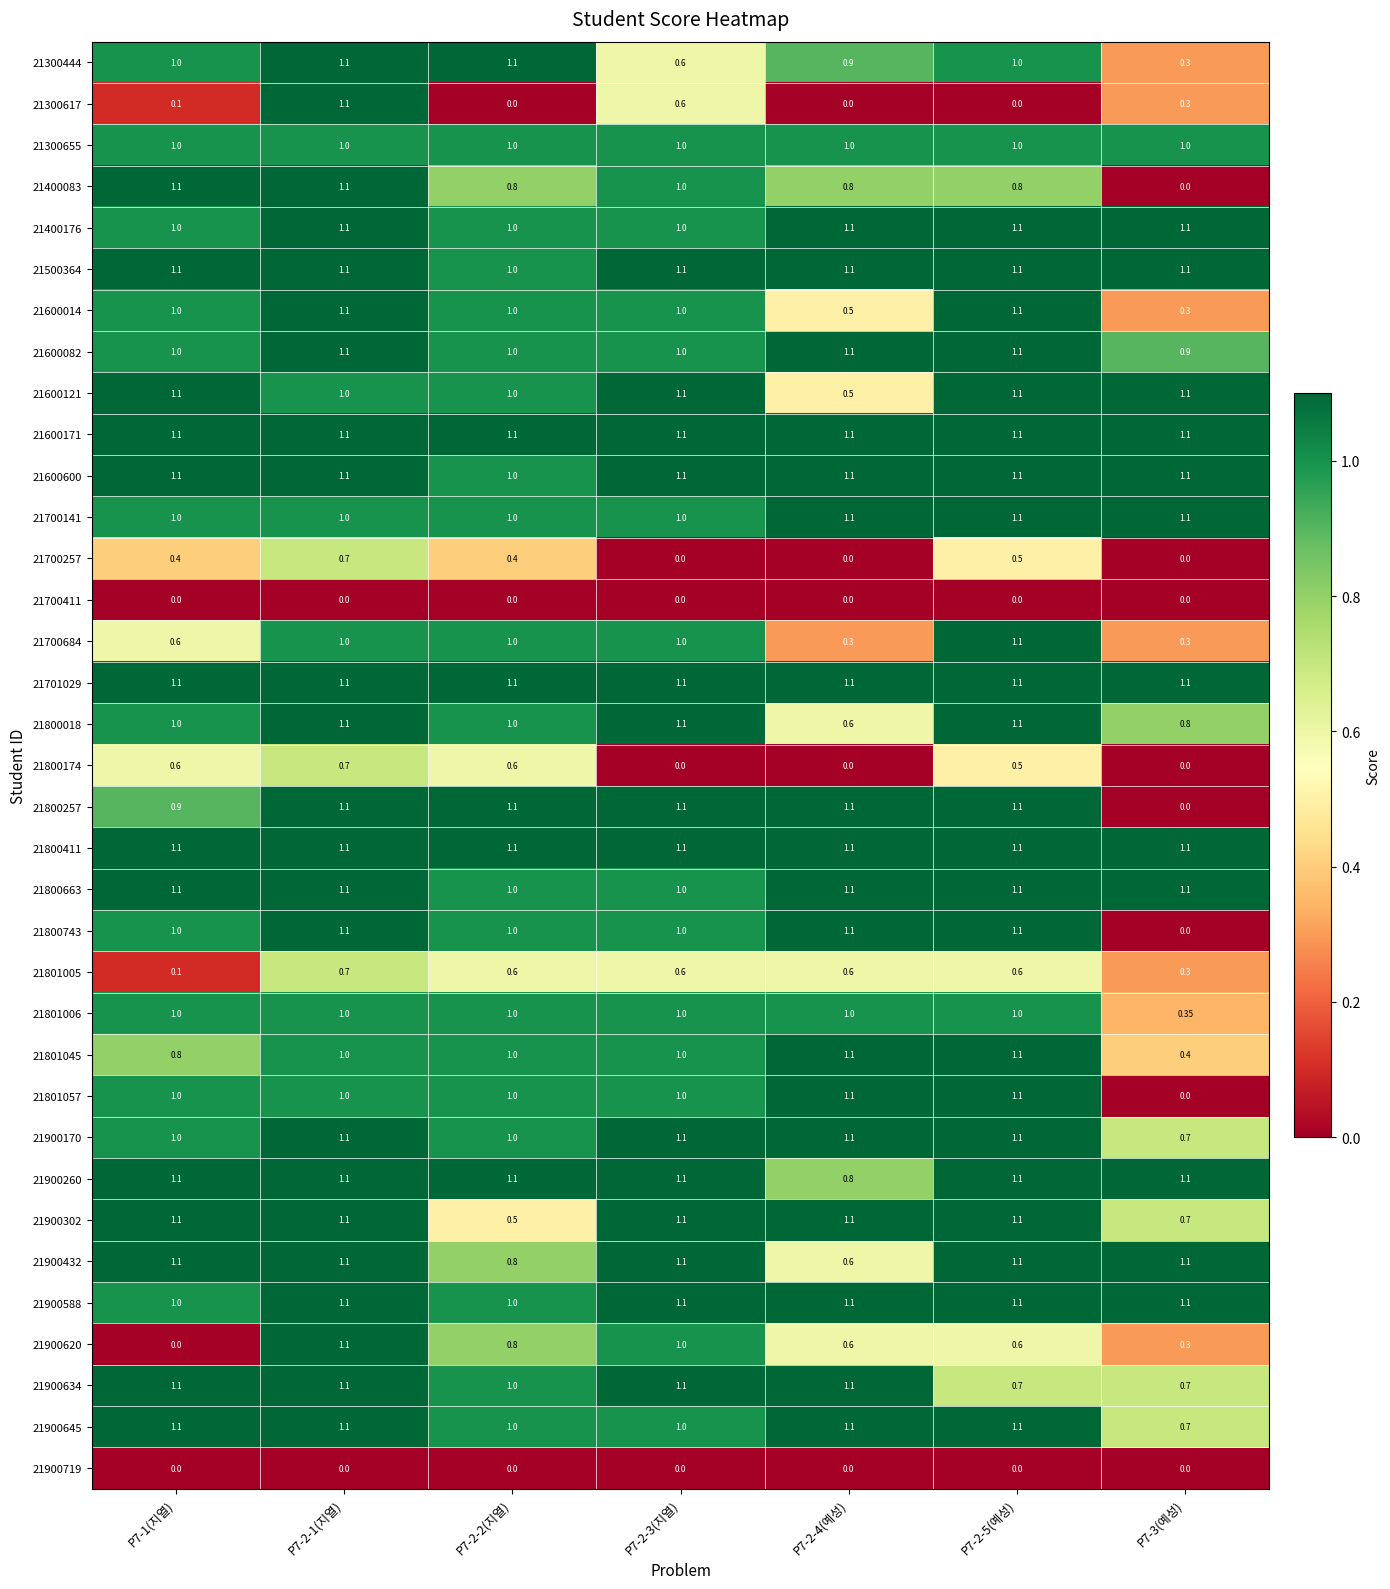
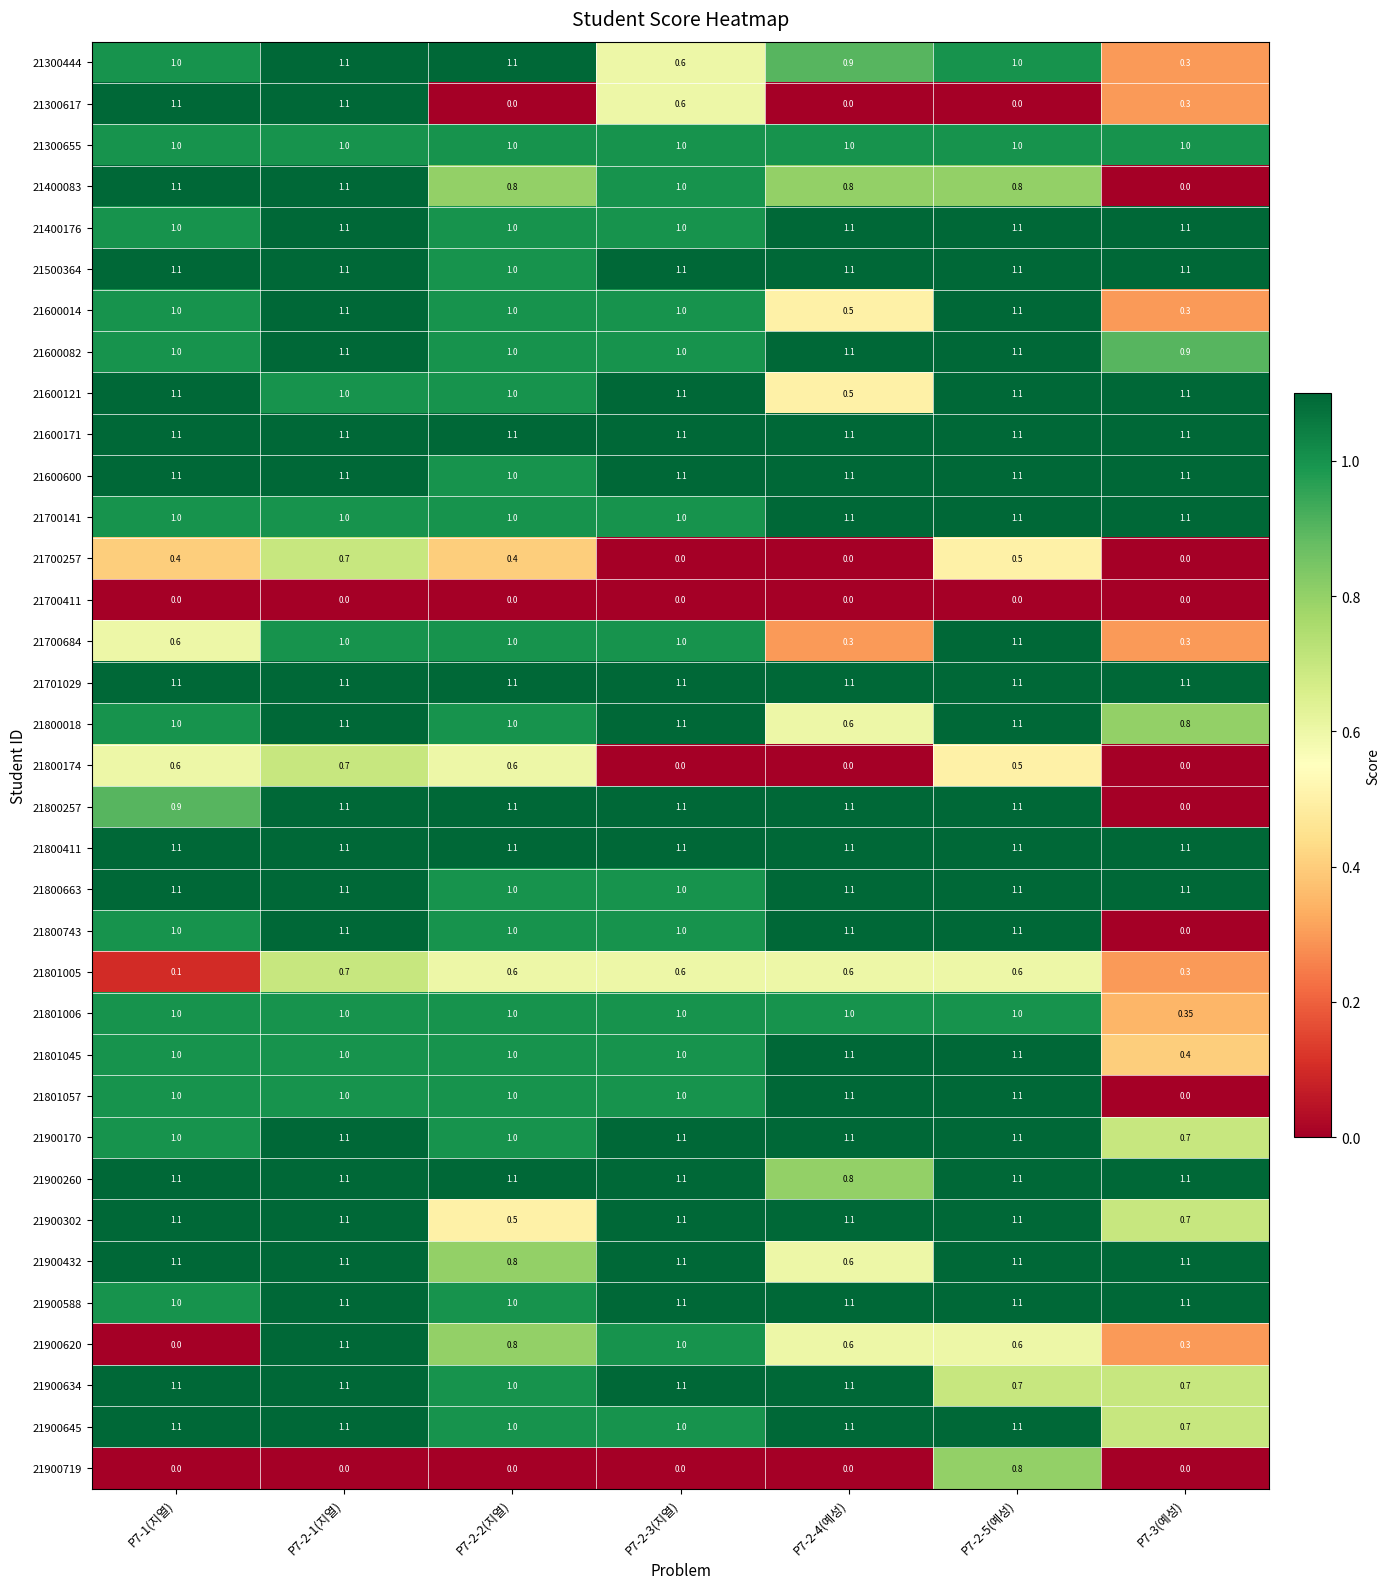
21300617, P7-1(지열): 0.1 -> 1.1
21801045, P7-1(지열): 0.8 -> 1.0
21900719, P7-2-5(예성): 0.0 -> 0.8
